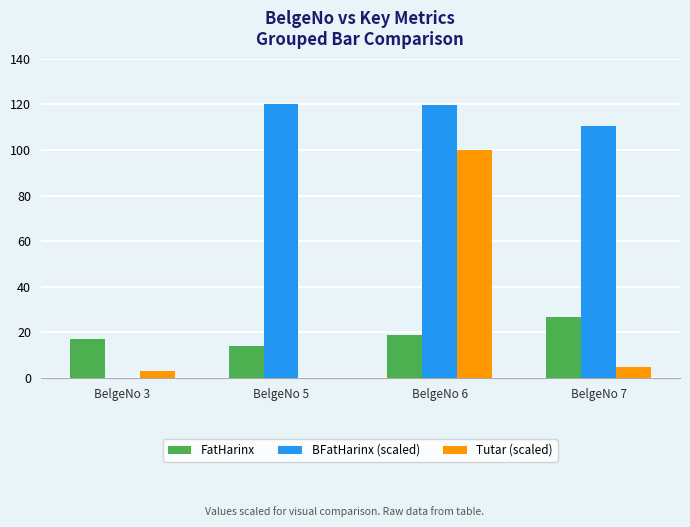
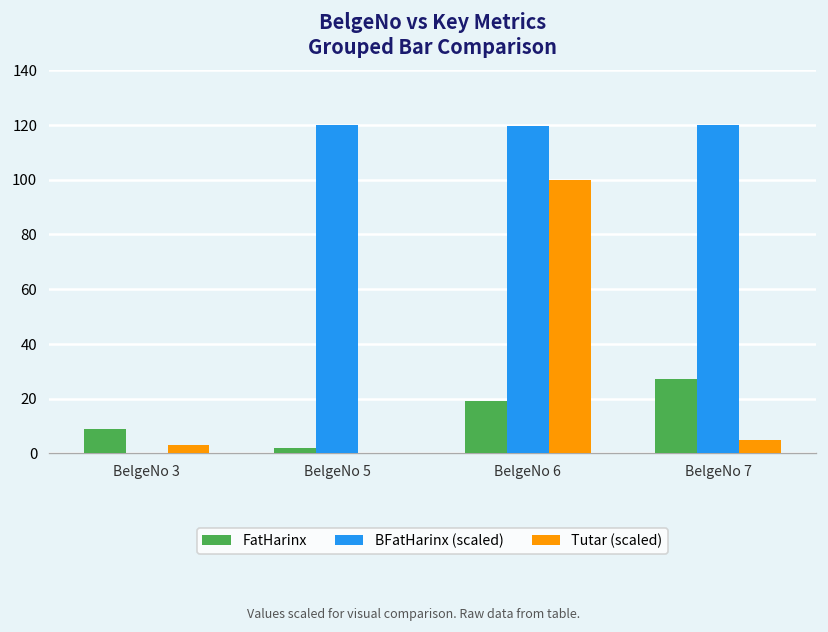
FatHarinx, BelgeNo 3: 17 -> 9
FatHarinx, BelgeNo 5: 14 -> 2
BFatHarinx (scaled), BelgeNo 7: 111 -> 120
